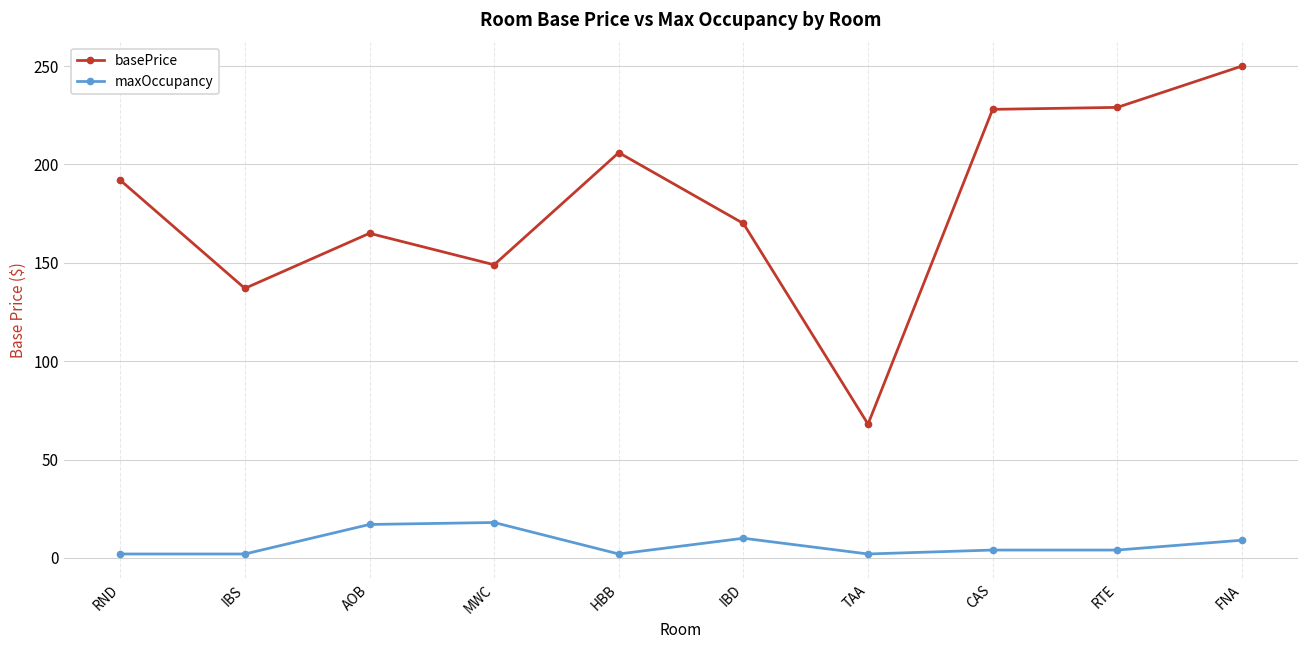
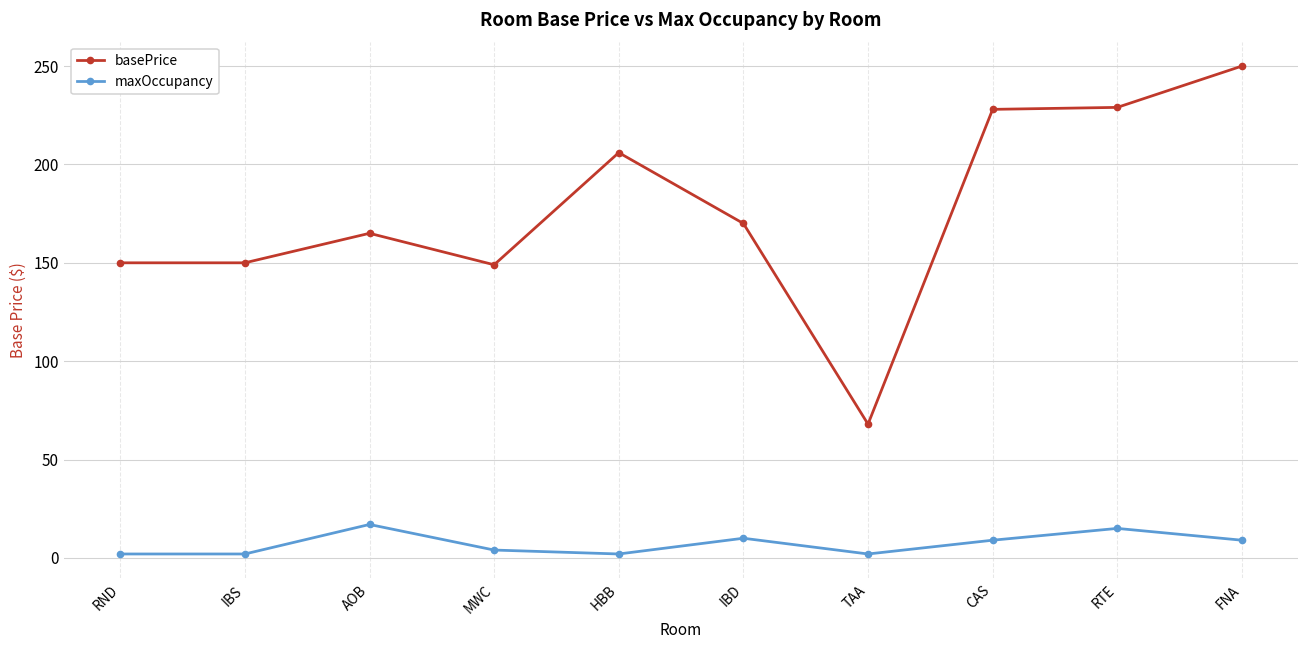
basePrice, RND: 192 -> 150
basePrice, IBS: 137 -> 150
maxOccupancy, MWC: 18 -> 4
maxOccupancy, CAS: 4 -> 9
maxOccupancy, RTE: 4 -> 15
